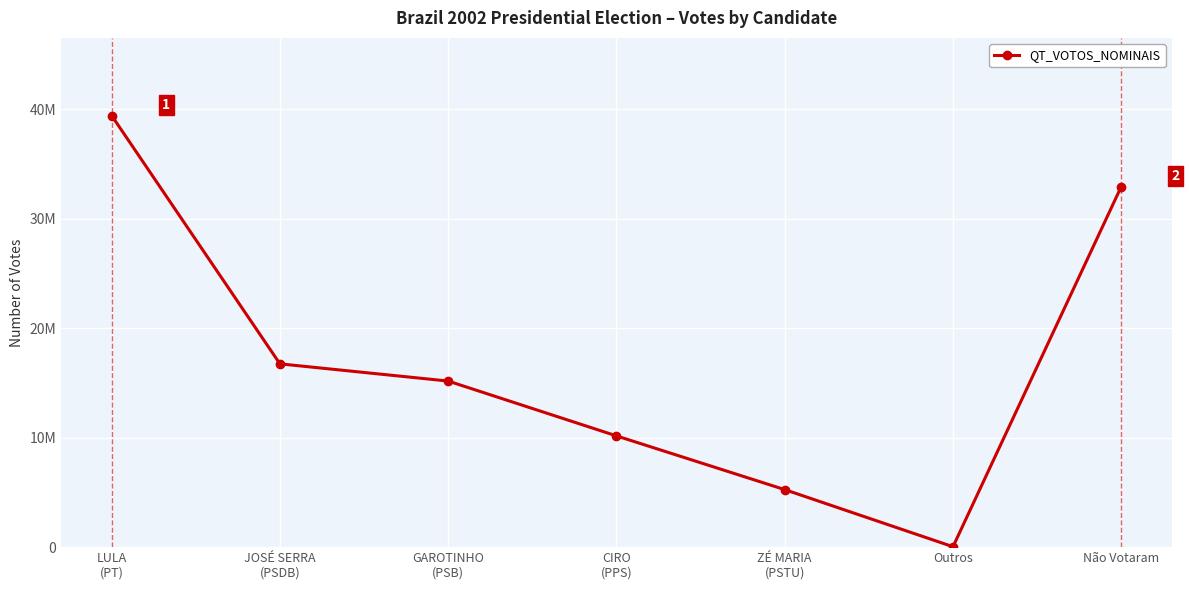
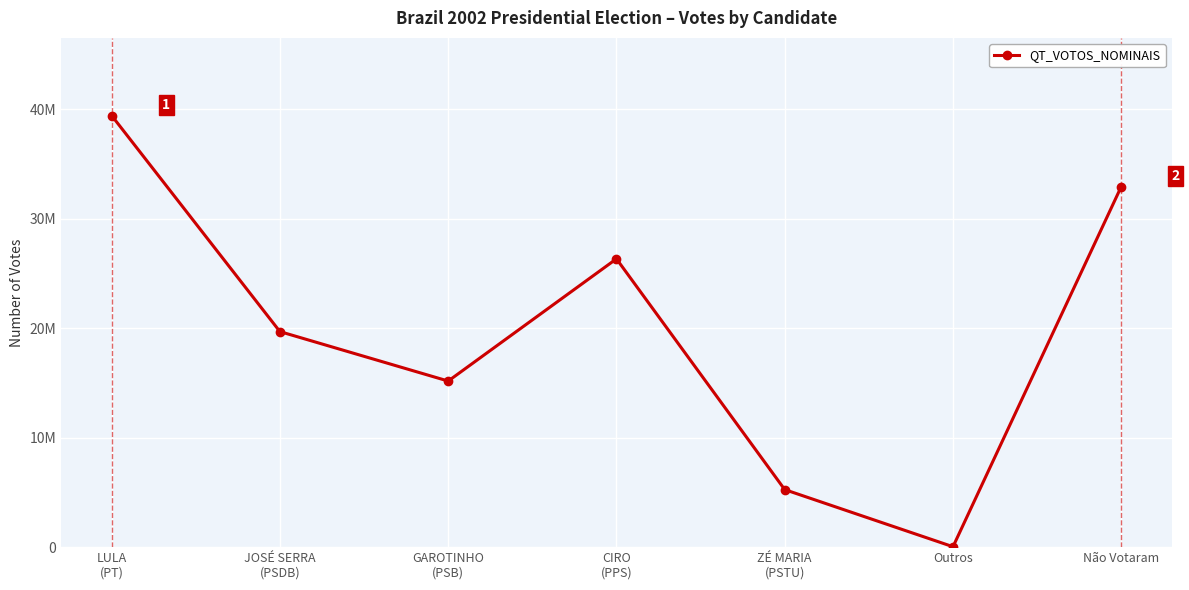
JOSÉ SERRA (PSDB): 16700000 -> 19700000
CIRO (PPS): 10200000 -> 26300000
